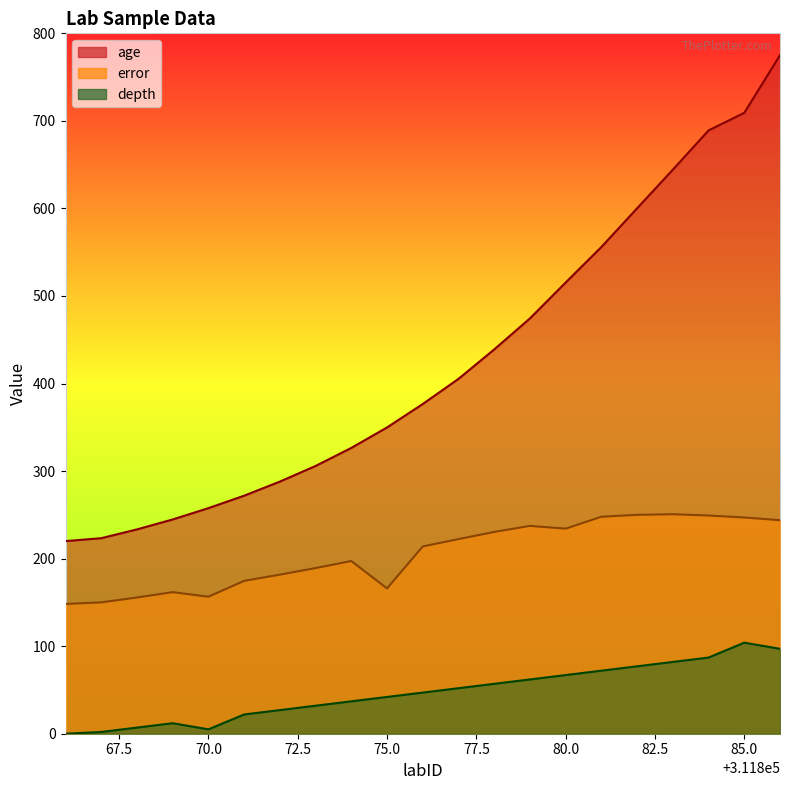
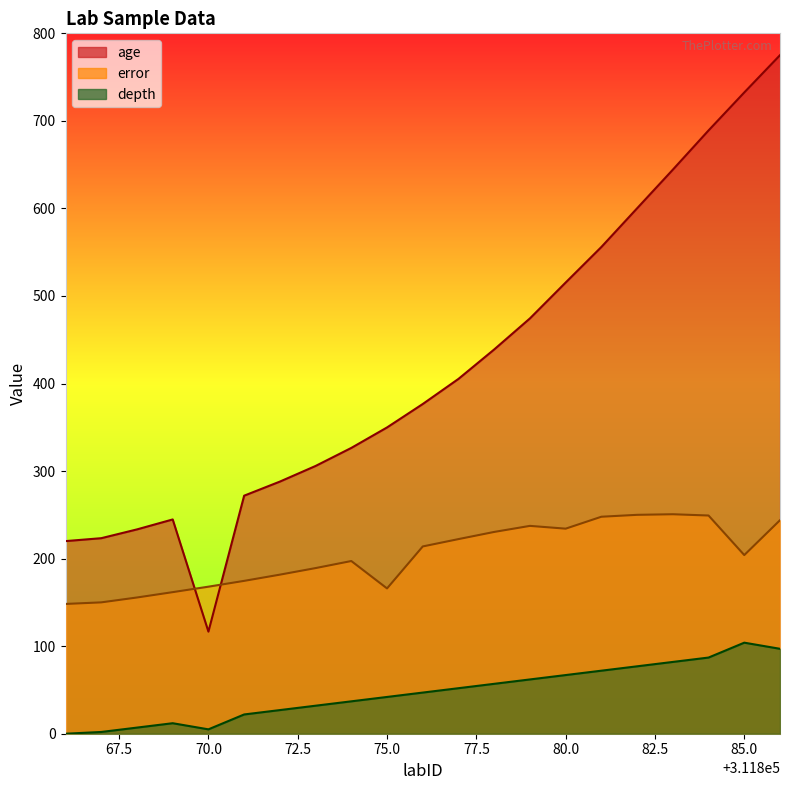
age, 70.0: 260 -> 120
error, 70.0: 160 -> 170
age, 85.0: 710 -> 730
error, 85.0: 250 -> 200
